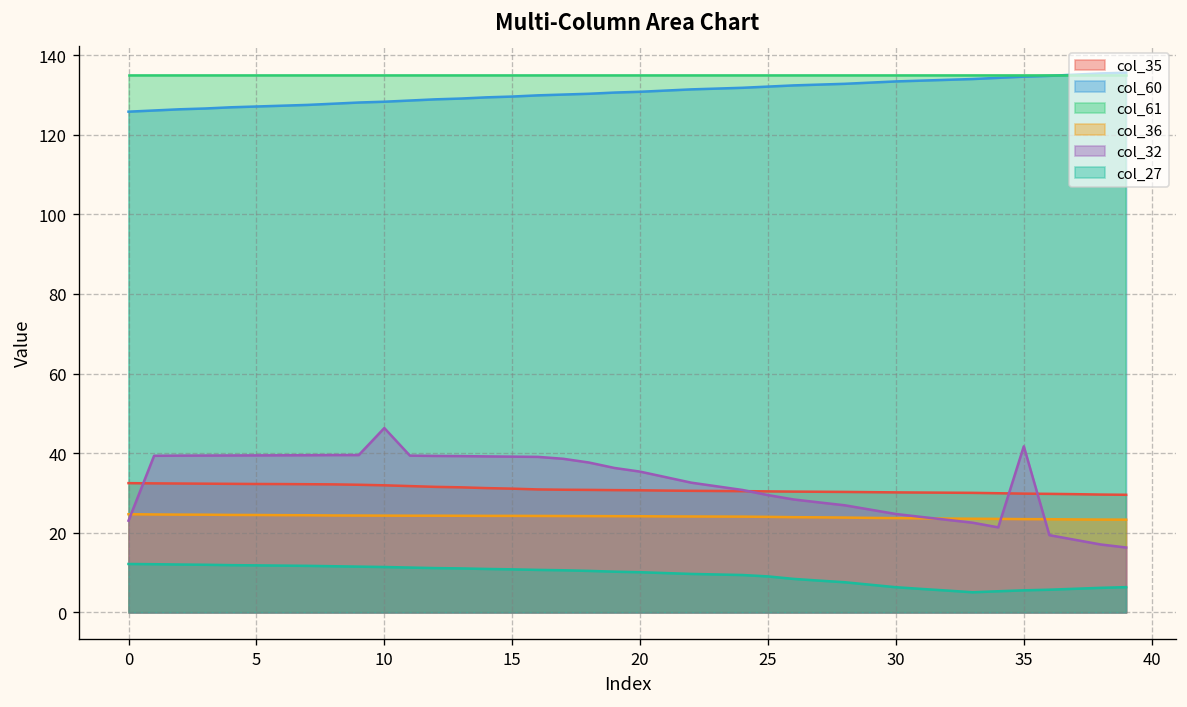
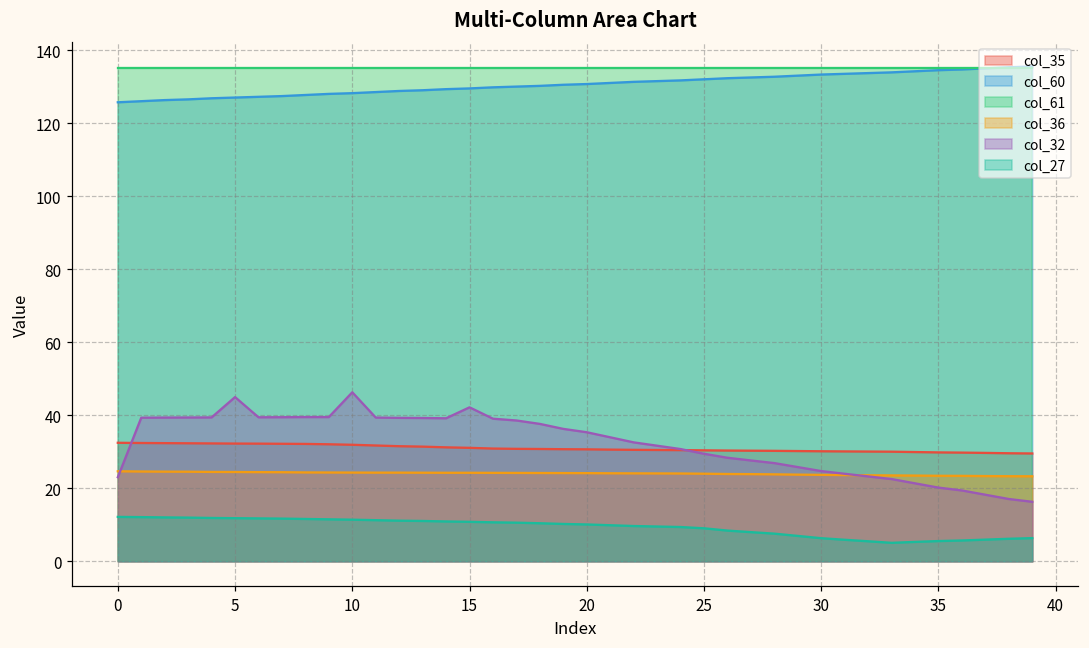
col_32, 5: 39 -> 45
col_32, 15: 39 -> 42
col_32, 35: 42 -> 20
